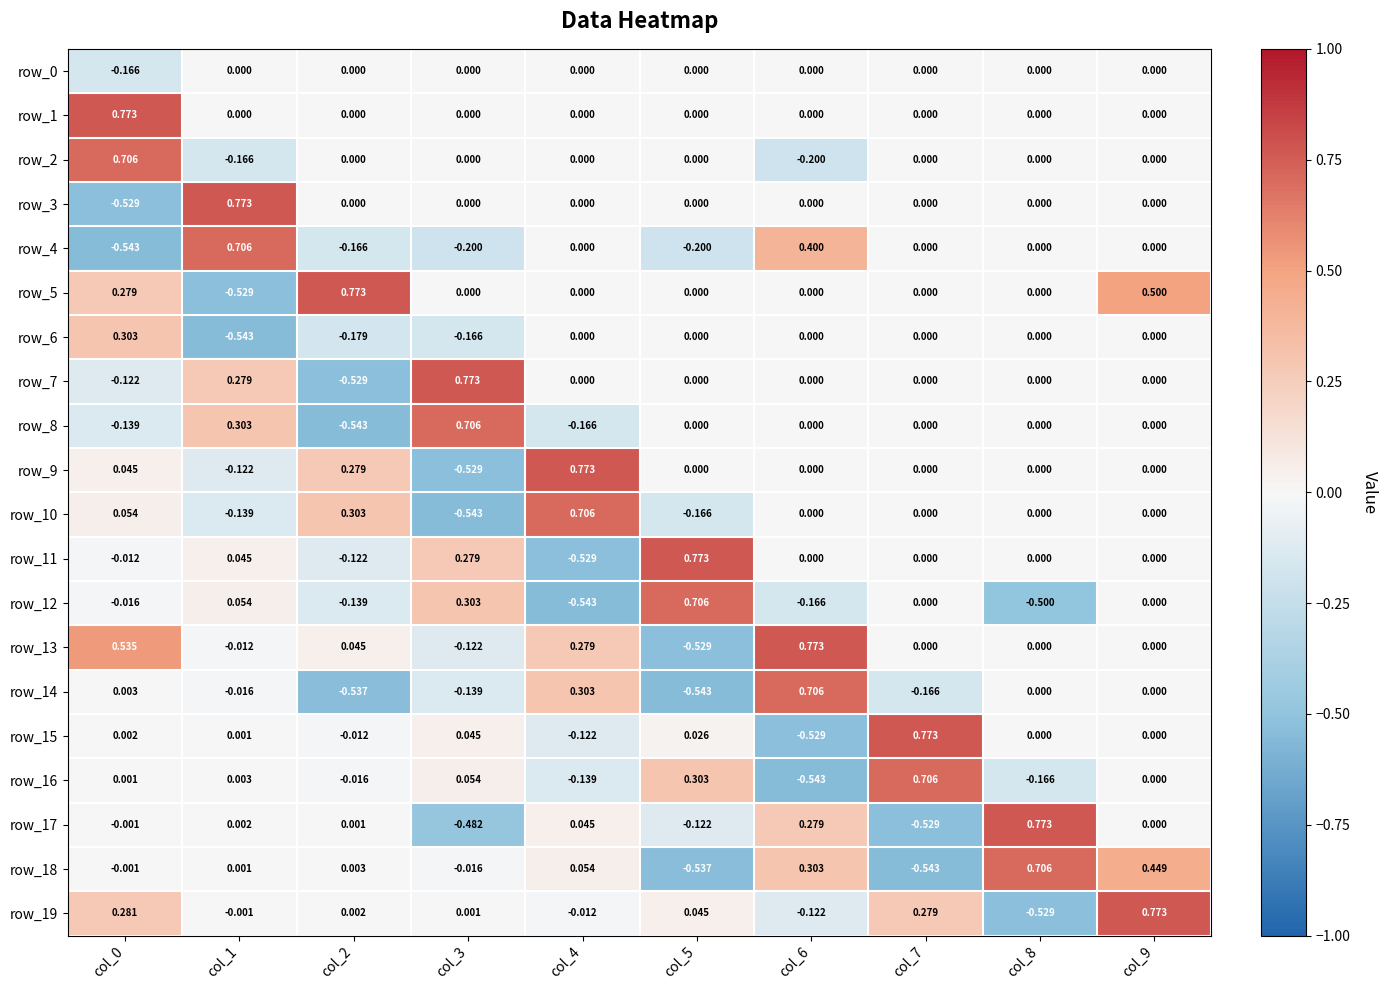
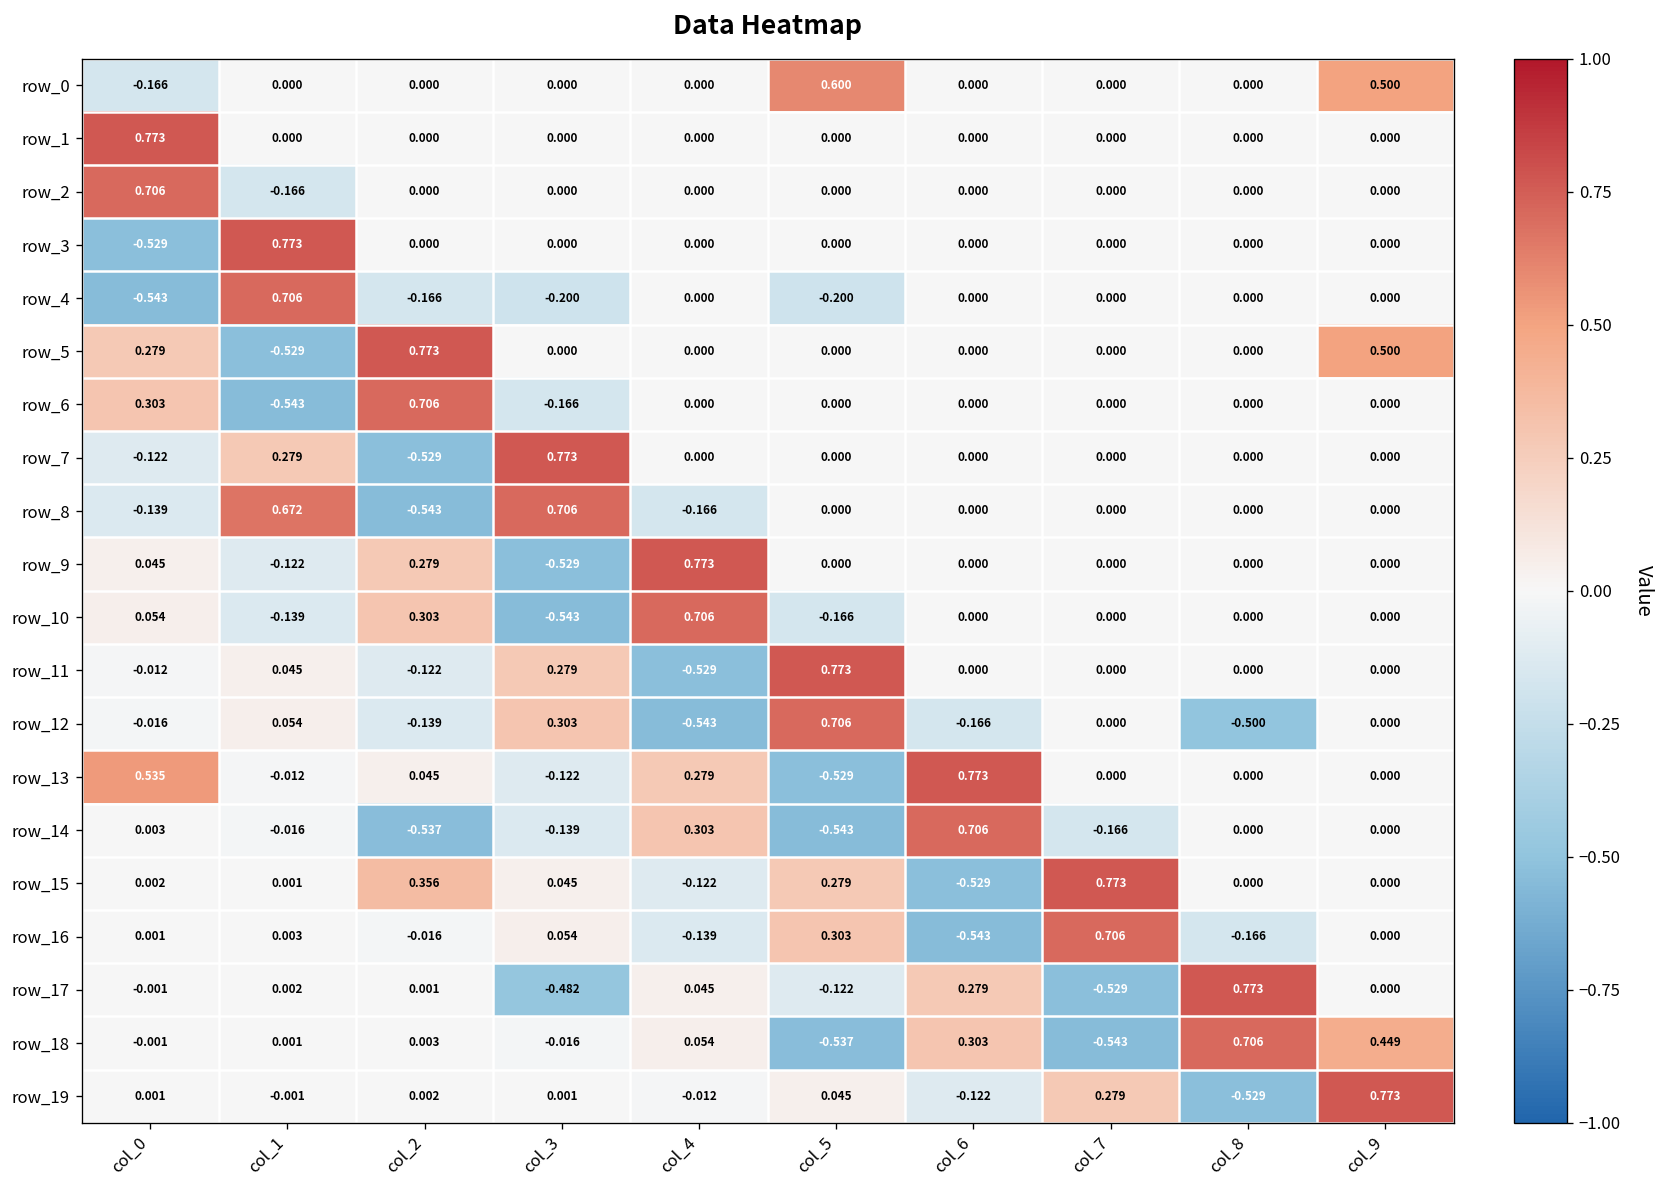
row_0, col_5: 0.000 -> 0.600
row_0, col_9: 0.000 -> 0.500
row_2, col_6: -0.200 -> 0.000
row_4, col_6: 0.400 -> 0.000
row_6, col_2: -0.179 -> 0.706
row_8, col_1: 0.303 -> 0.672
row_15, col_2: -0.012 -> 0.356
row_15, col_5: 0.026 -> 0.279
row_19, col_0: 0.281 -> 0.001
